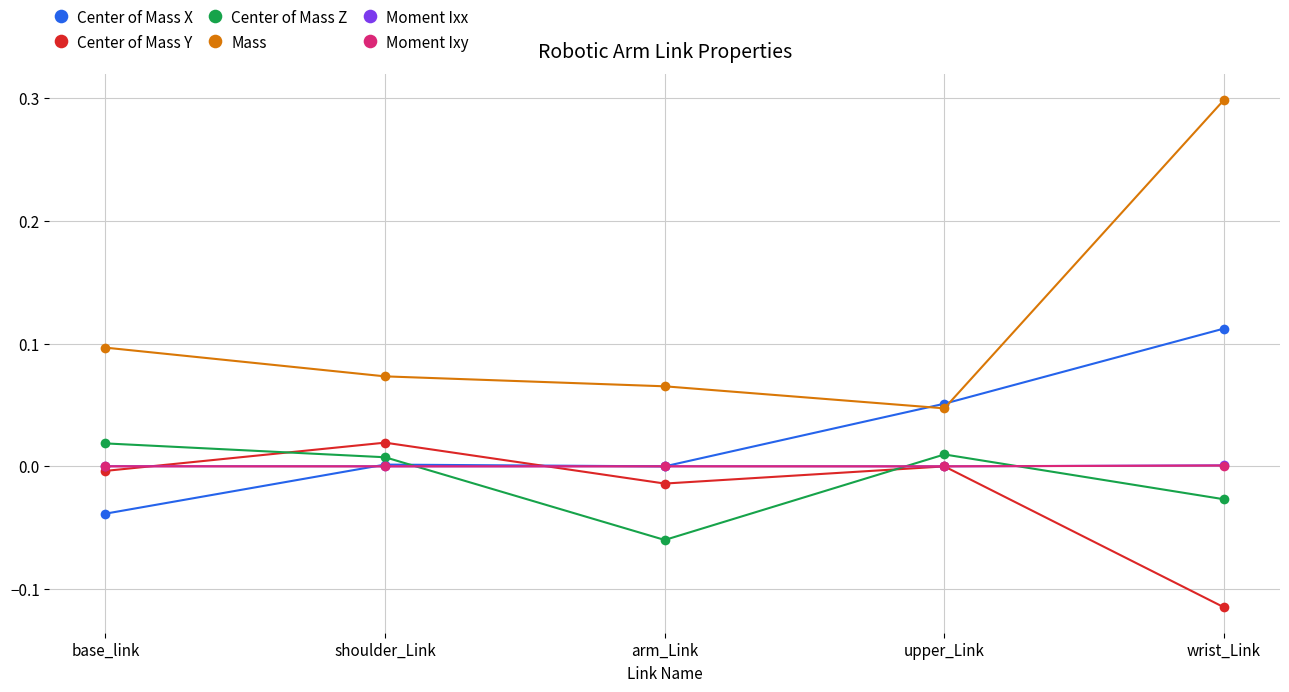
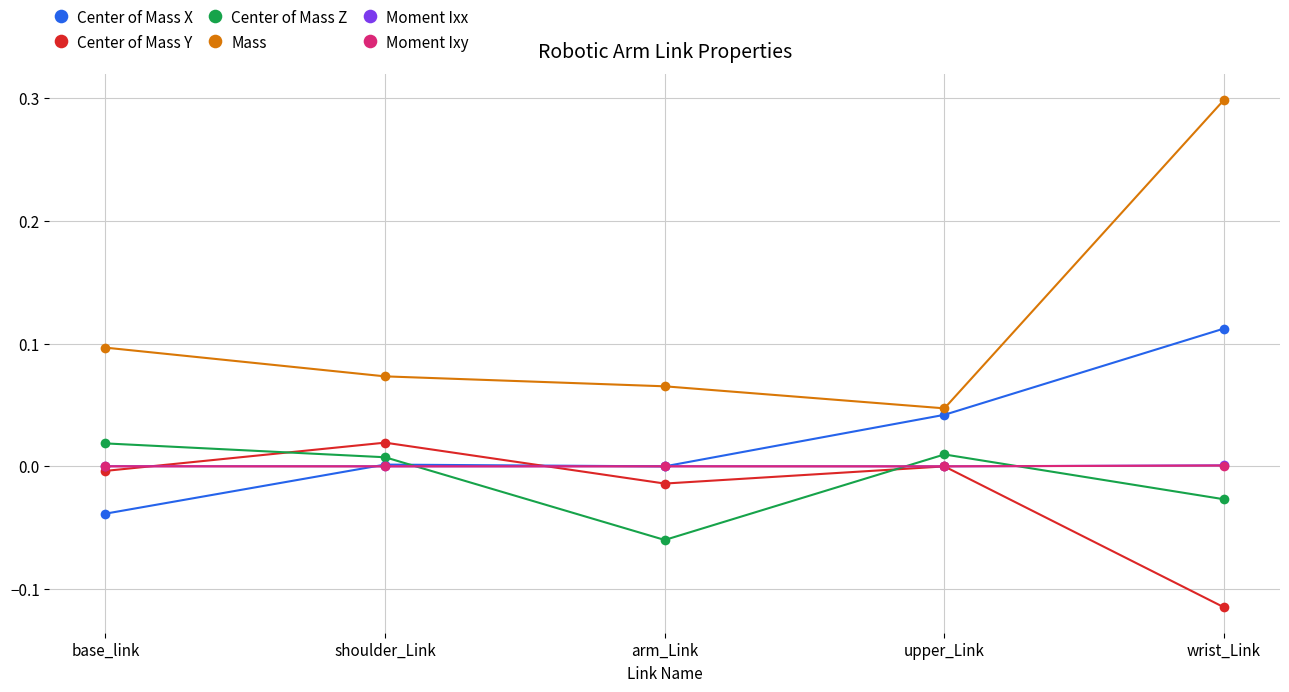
Center of Mass X, upper_Link: 0.051 -> 0.042
